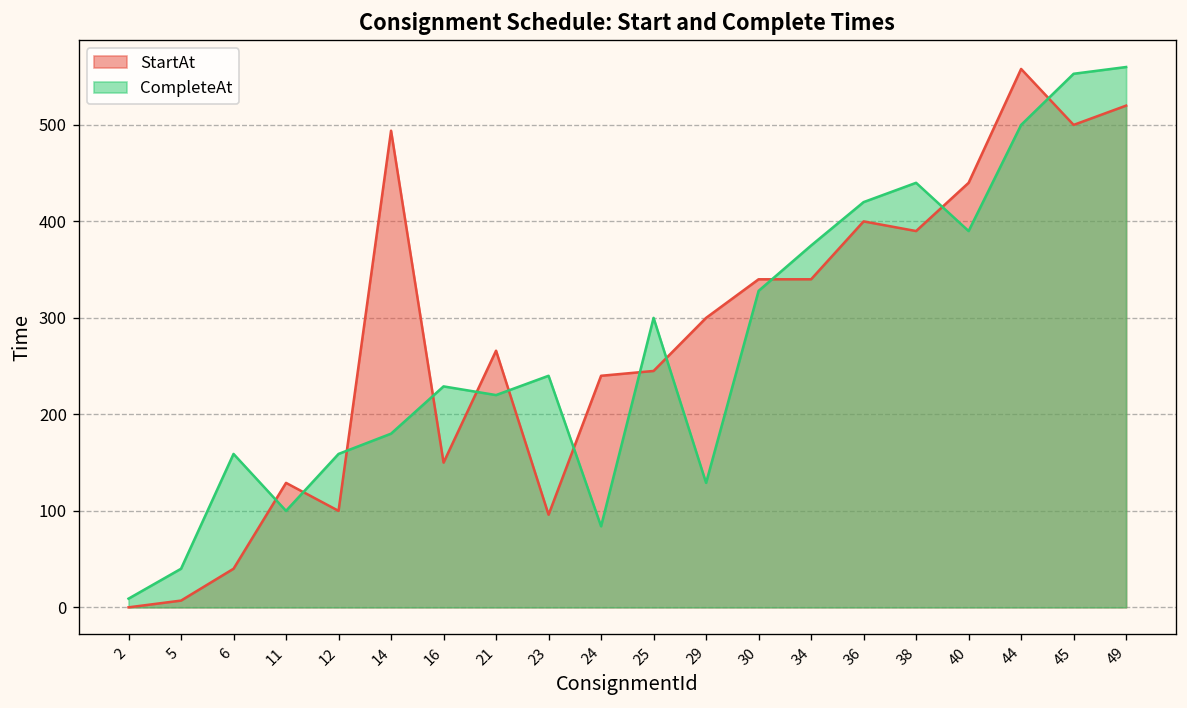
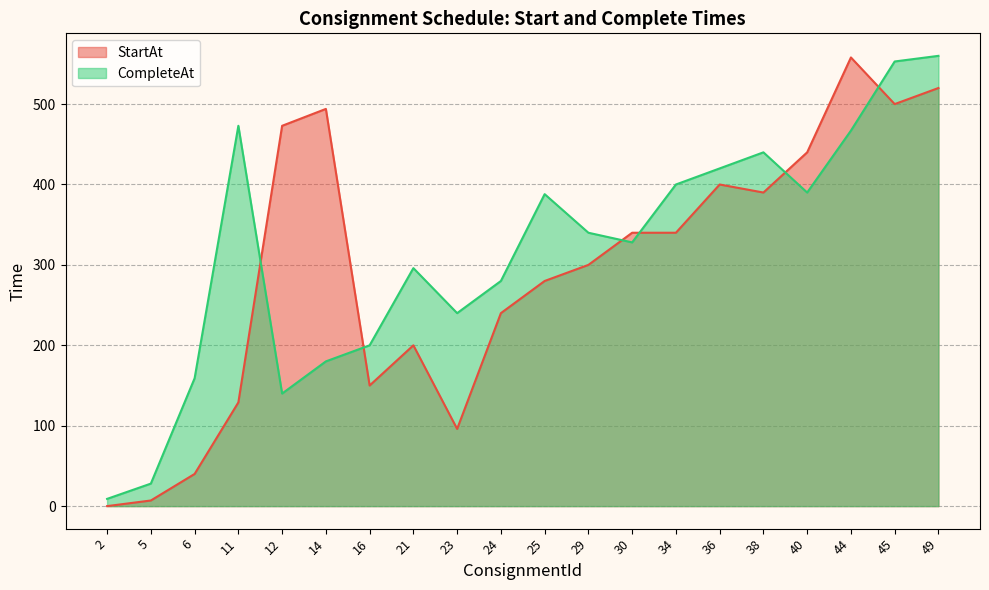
CompleteAt, 5: 40 -> 30
CompleteAt, 11: 100 -> 470
StartAt, 12: 100 -> 470
CompleteAt, 12: 160 -> 140
CompleteAt, 16: 230 -> 200
StartAt, 21: 270 -> 200
CompleteAt, 21: 220 -> 300
CompleteAt, 24: 80 -> 280
StartAt, 25: 250 -> 280
CompleteAt, 25: 300 -> 390
CompleteAt, 29: 130 -> 340
CompleteAt, 34: 380 -> 400
CompleteAt, 44: 500 -> 470
